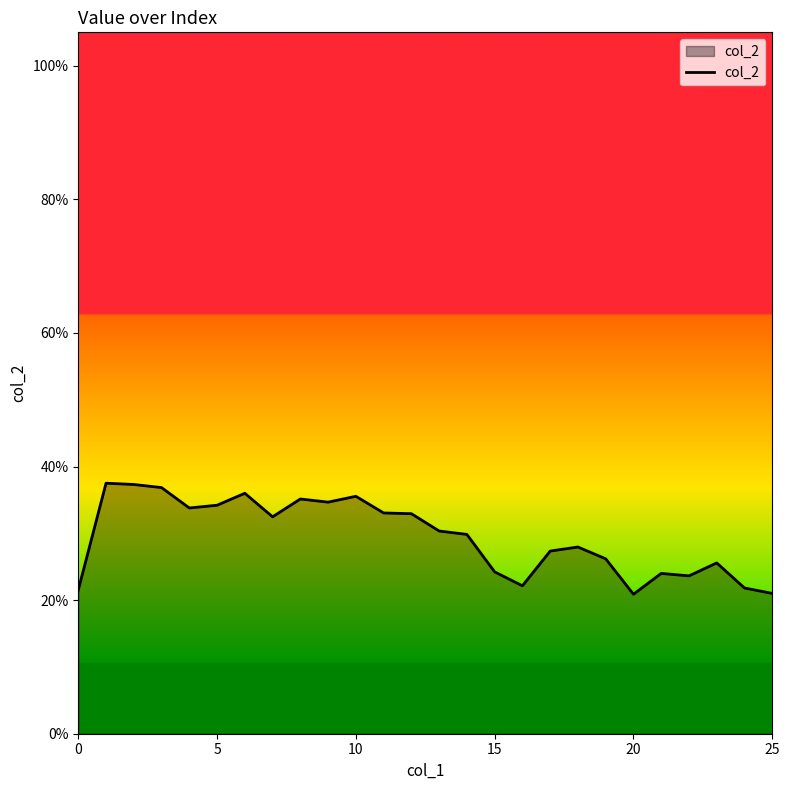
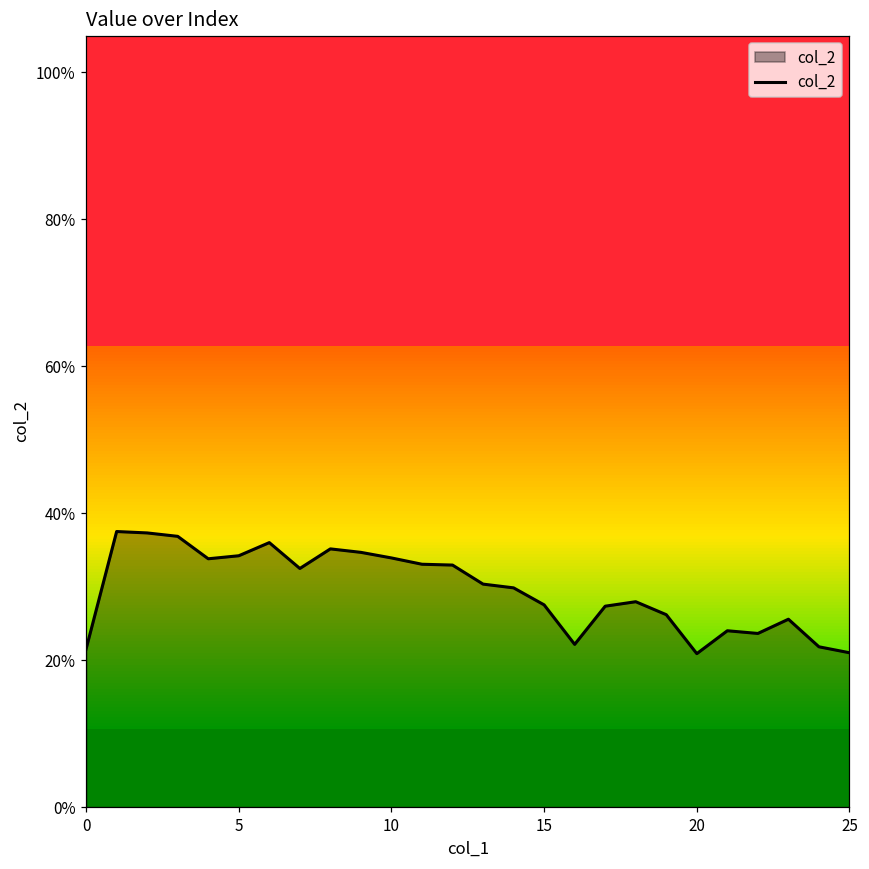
10: 36% -> 34%
15: 24% -> 28%
